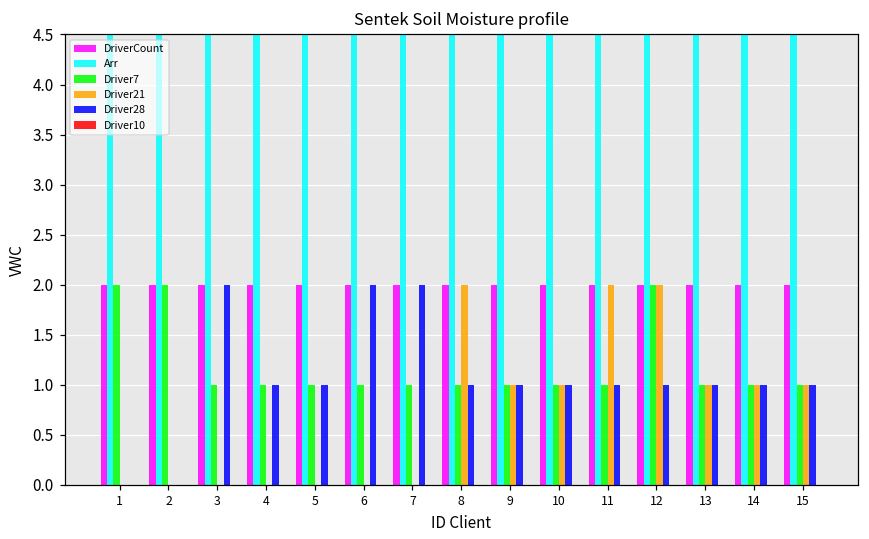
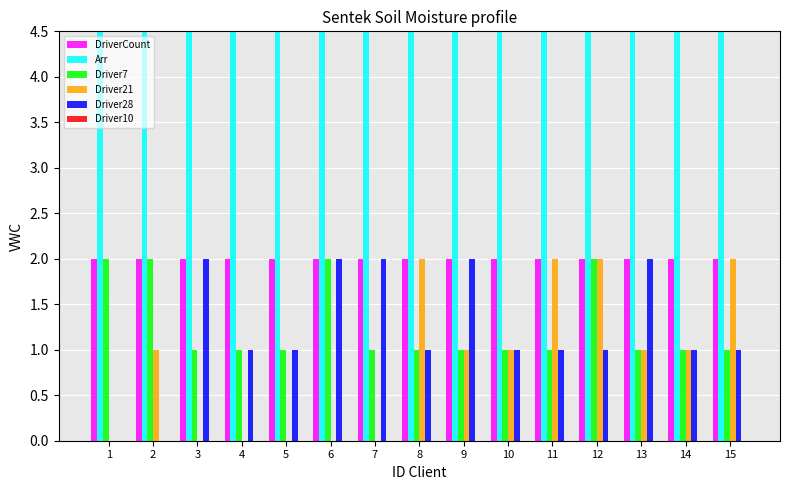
Driver21, 2: 0 -> 1
Driver7, 6: 1 -> 2
Driver28, 9: 1 -> 2
Driver28, 13: 1 -> 2
Driver21, 15: 1 -> 2
